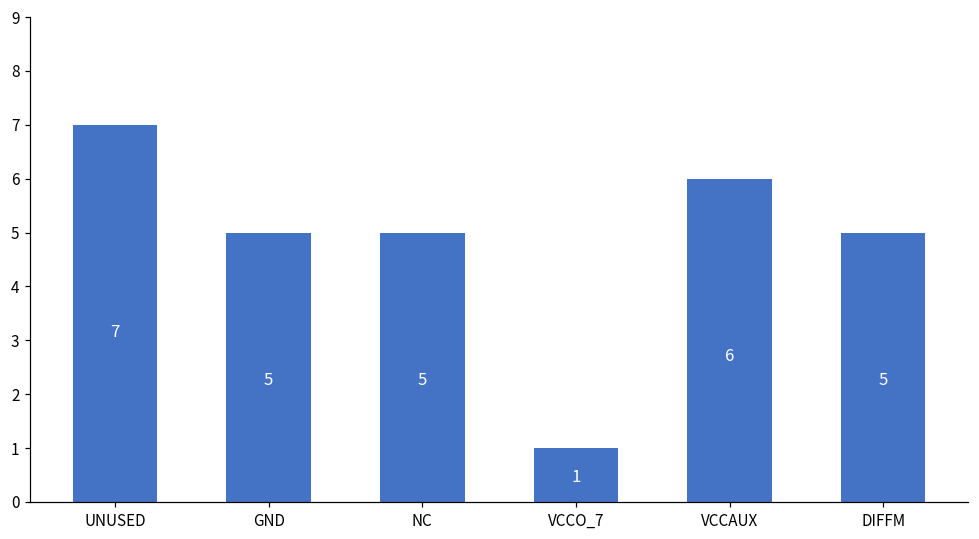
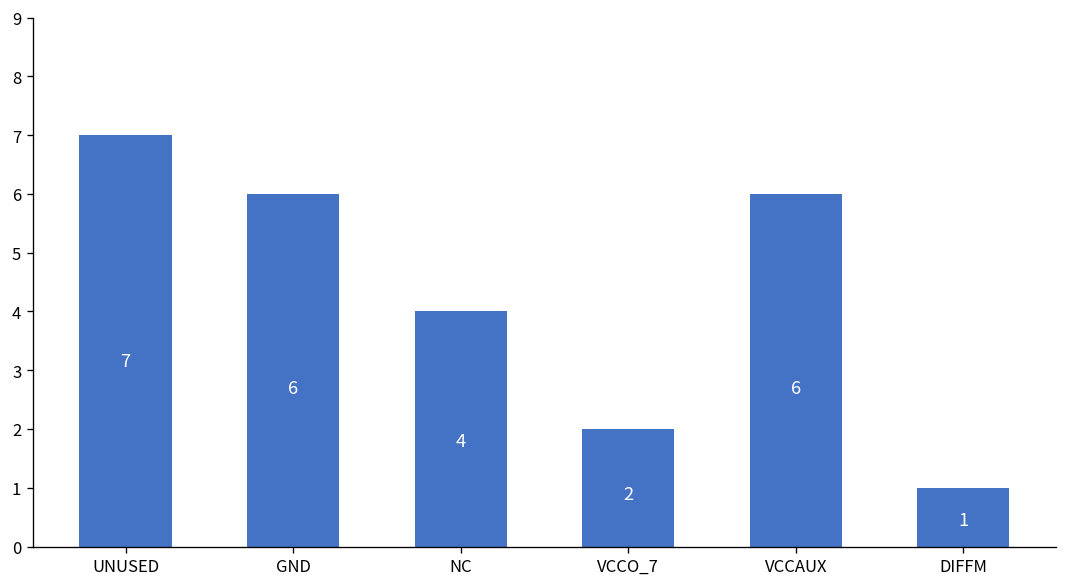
GND: 5 -> 6
NC: 5 -> 4
VCCO_7: 1 -> 2
DIFFM: 5 -> 1
